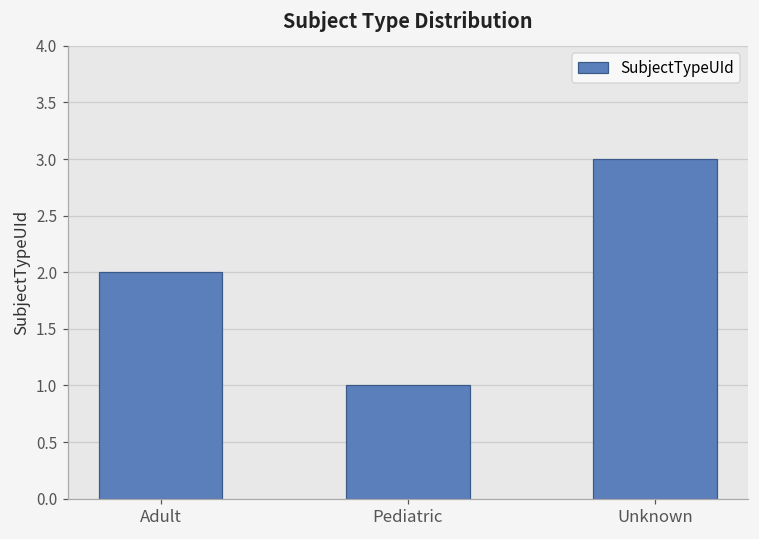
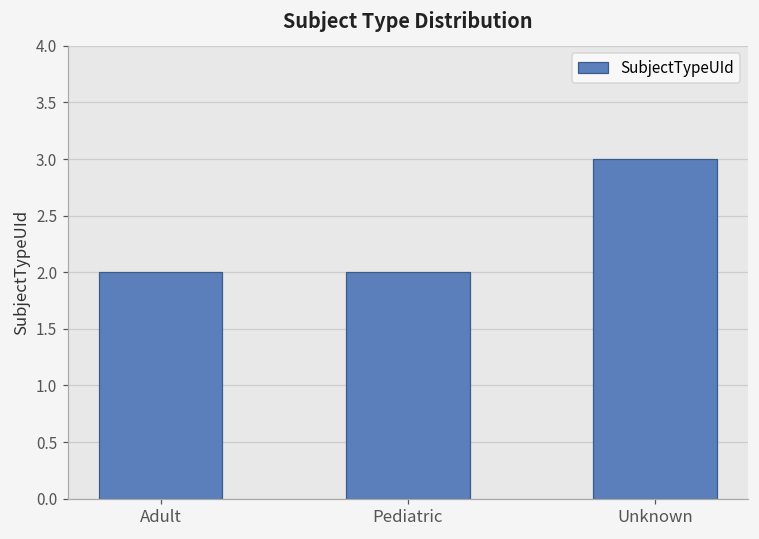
Pediatric: 1 -> 2
